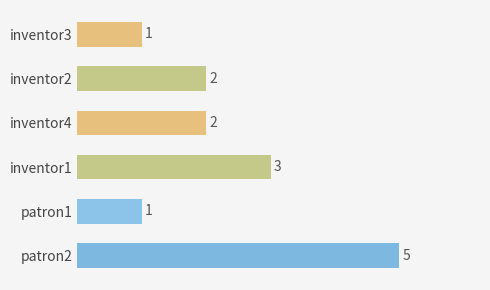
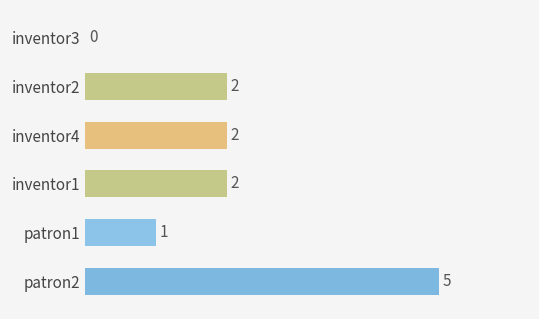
inventor3: 1 -> 0
inventor1: 3 -> 2
